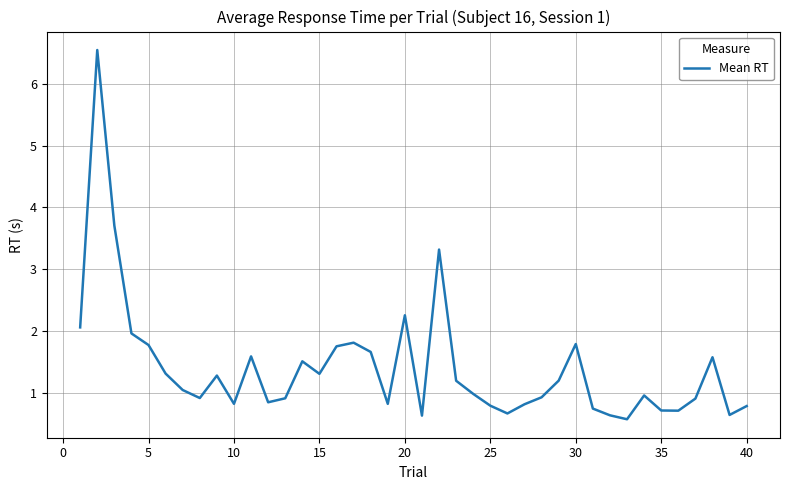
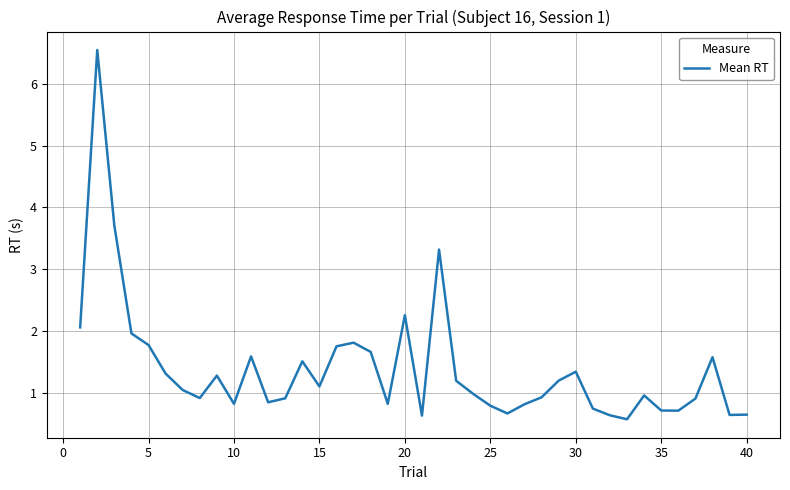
15: 1.3 -> 1.1
30: 1.8 -> 1.3
40: 0.8 -> 0.6
